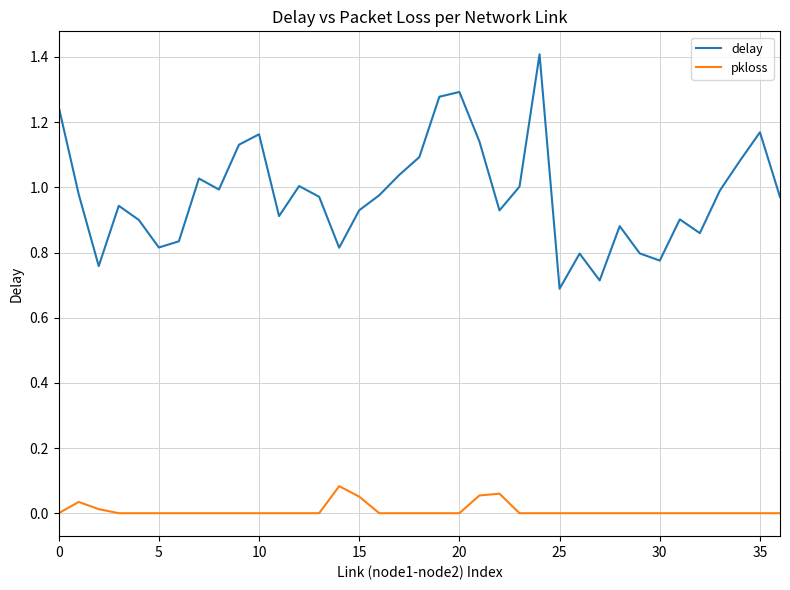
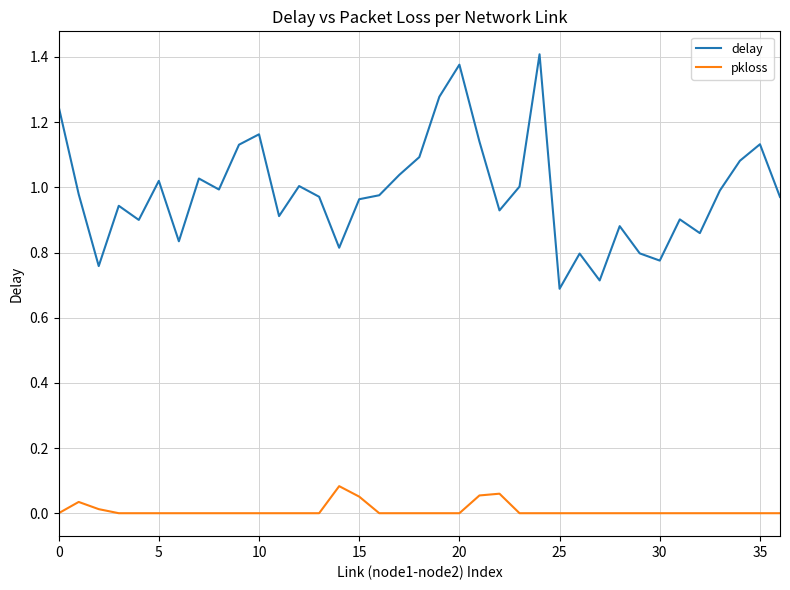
delay, 5: 0.82 -> 1.02
delay, 15: 0.93 -> 0.96
delay, 20: 1.29 -> 1.38
delay, 35: 1.17 -> 1.13
